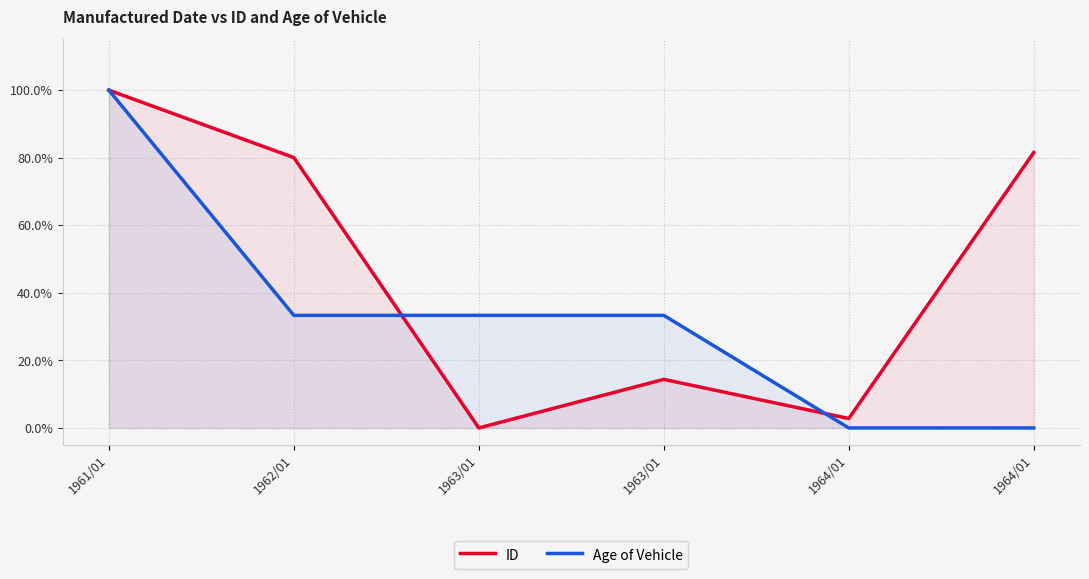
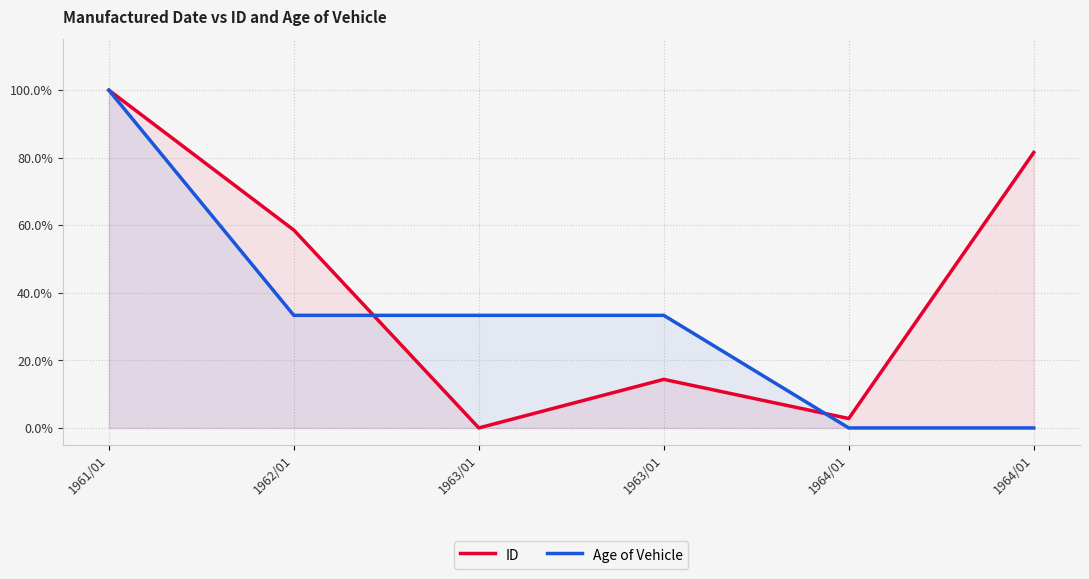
ID, 1962/01: 80% -> 59%
